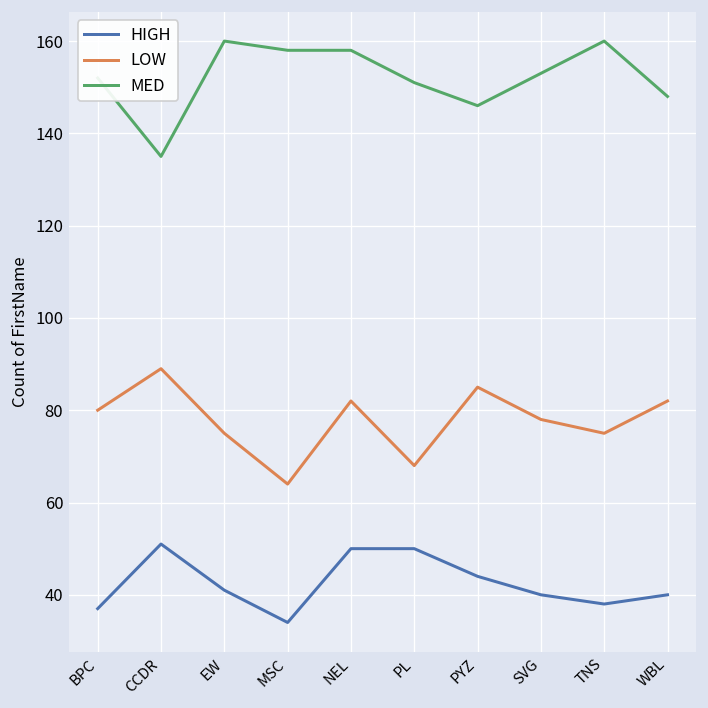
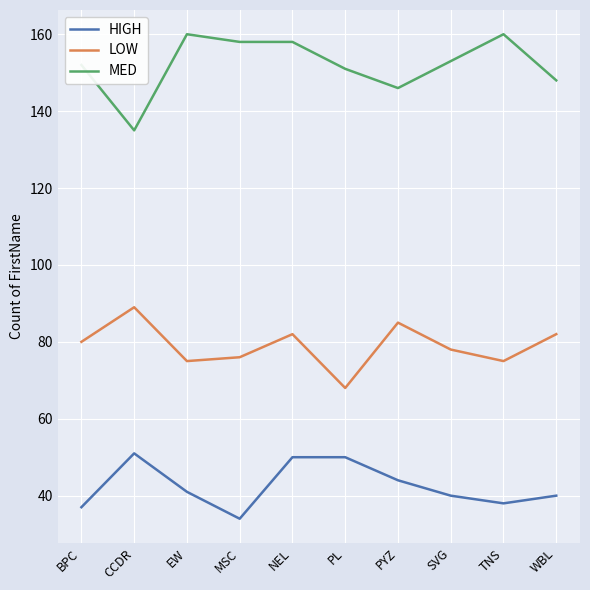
LOW, MSC: 64 -> 76
